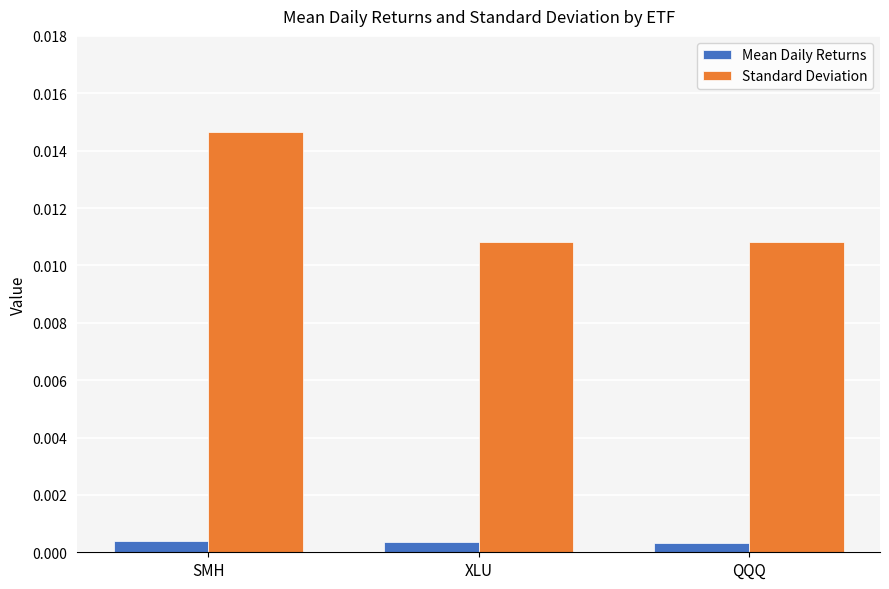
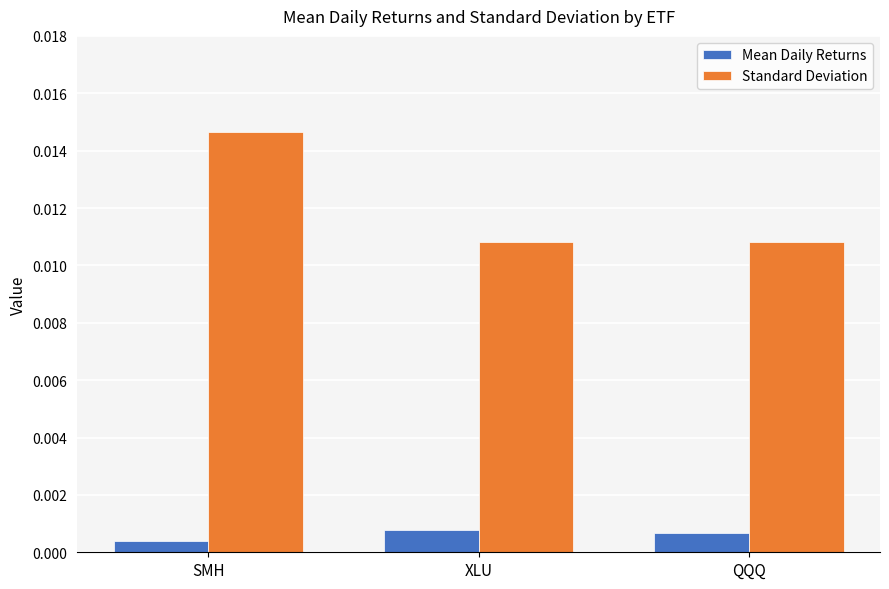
Mean Daily Returns, XLU: 0.0004 -> 0.0008
Mean Daily Returns, QQQ: 0.0003 -> 0.0007
